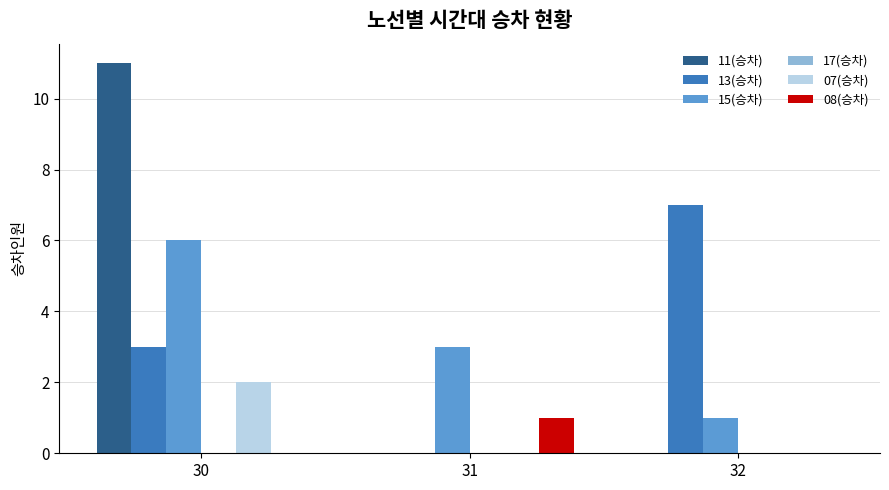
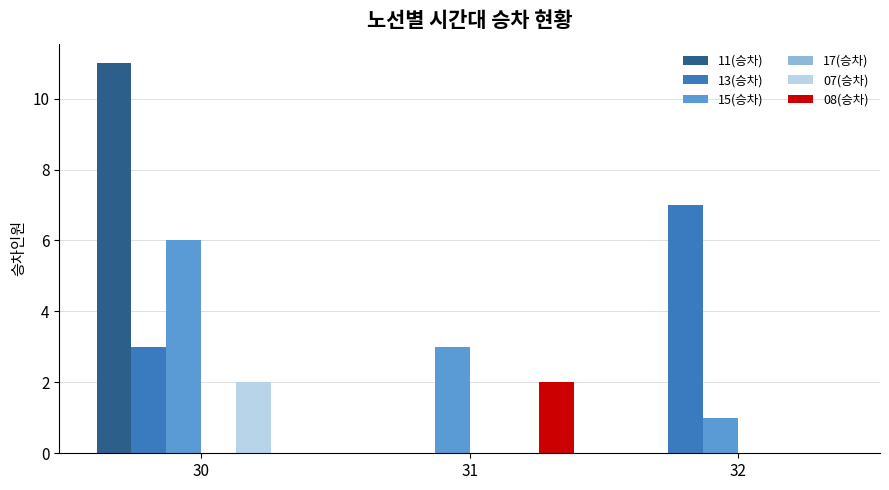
08(승차), 31: 1 -> 2
